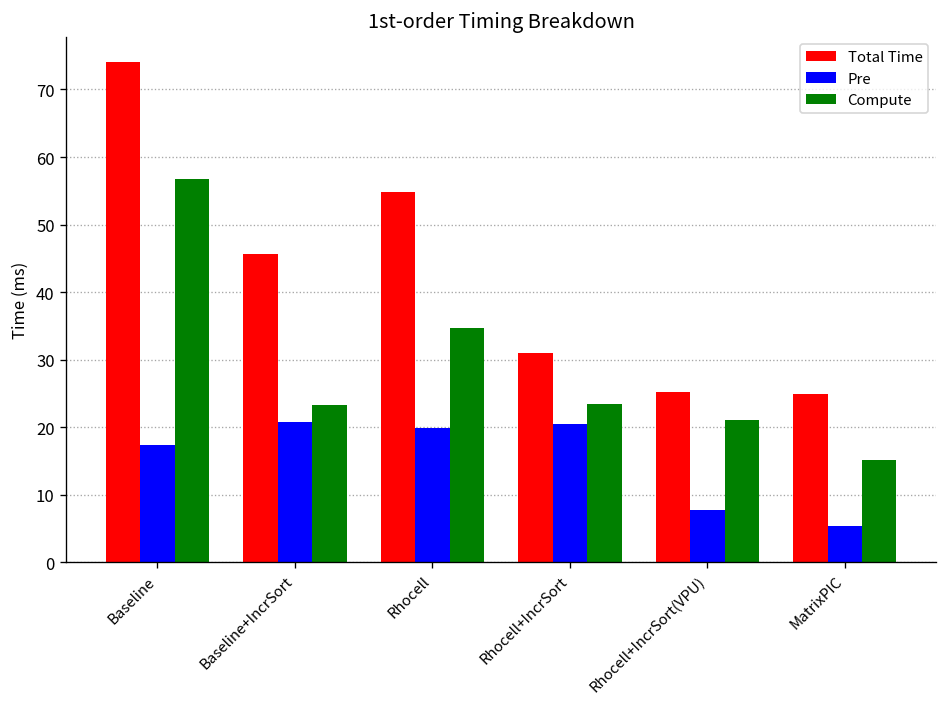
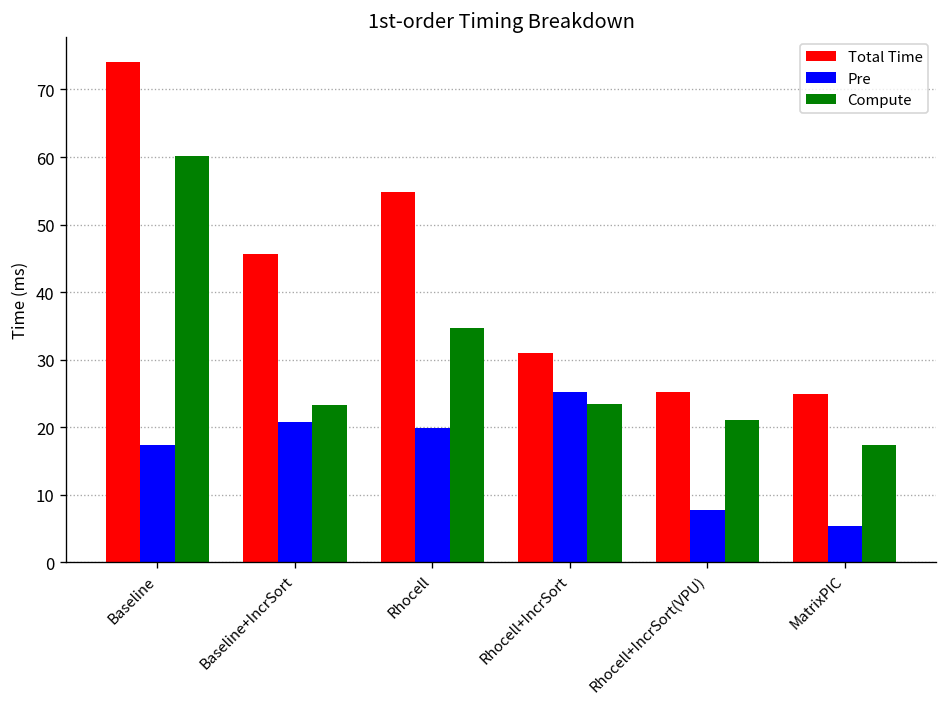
Compute, Baseline: 57 -> 60
Pre, Rhocell+IncrSort: 20 -> 25
Compute, MatrixPIC: 15 -> 17
